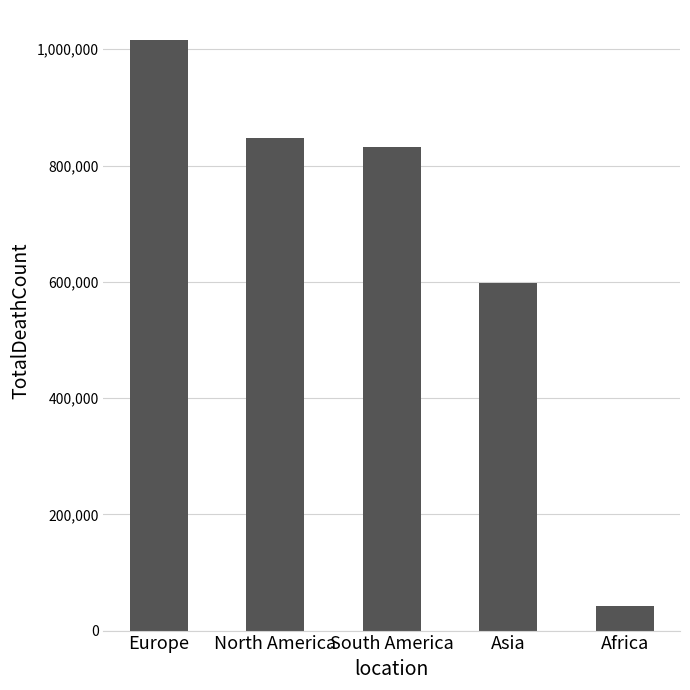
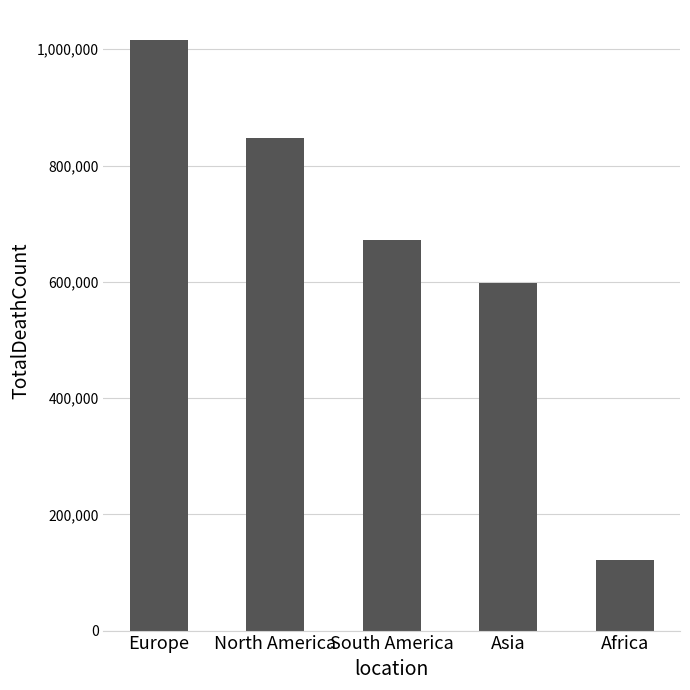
South America: 830,000 -> 670,000
Africa: 40,000 -> 120,000
